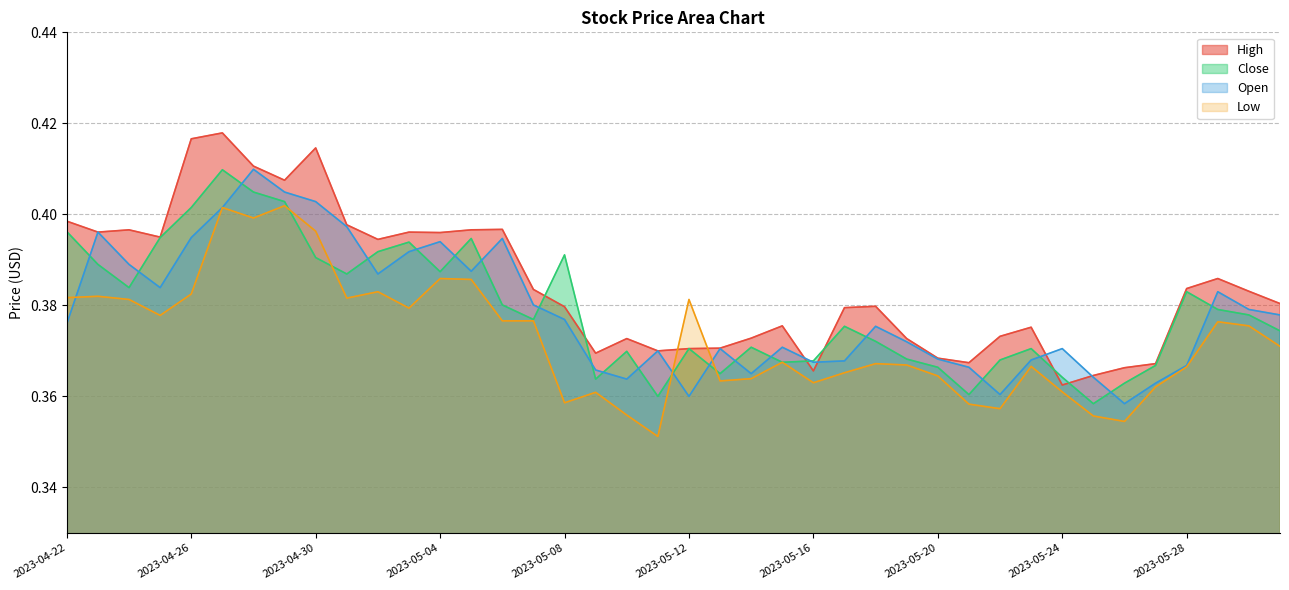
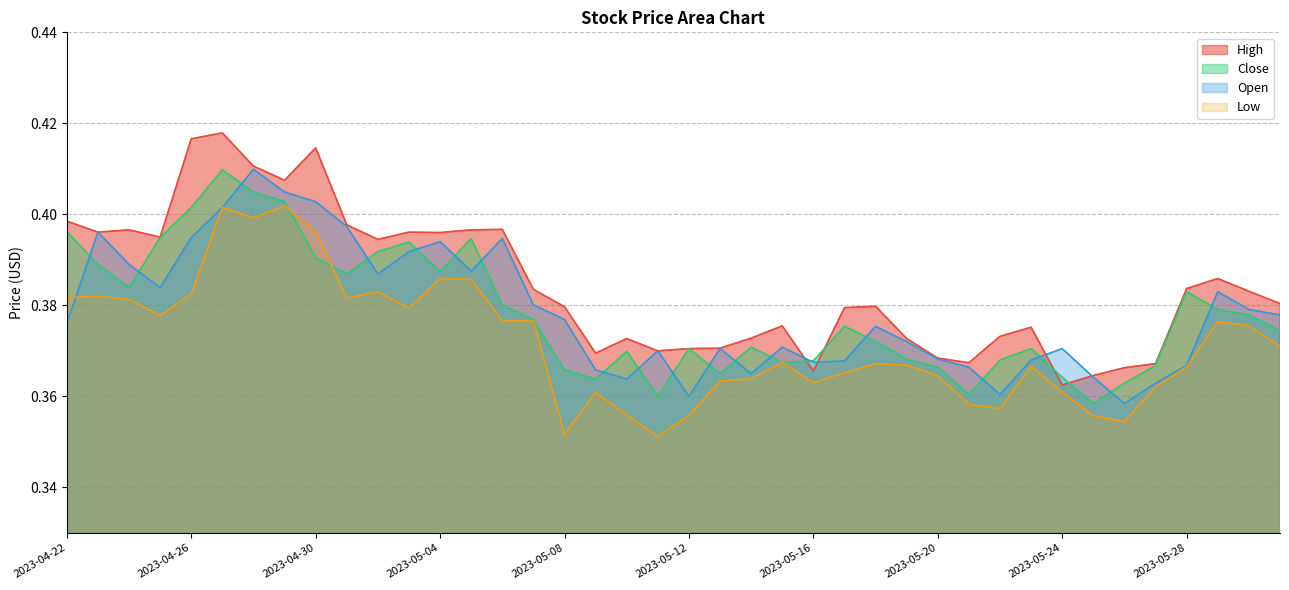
Close, 2023-05-08: 0.391 -> 0.366
Low, 2023-05-08: 0.359 -> 0.352
Low, 2023-05-12: 0.381 -> 0.356
